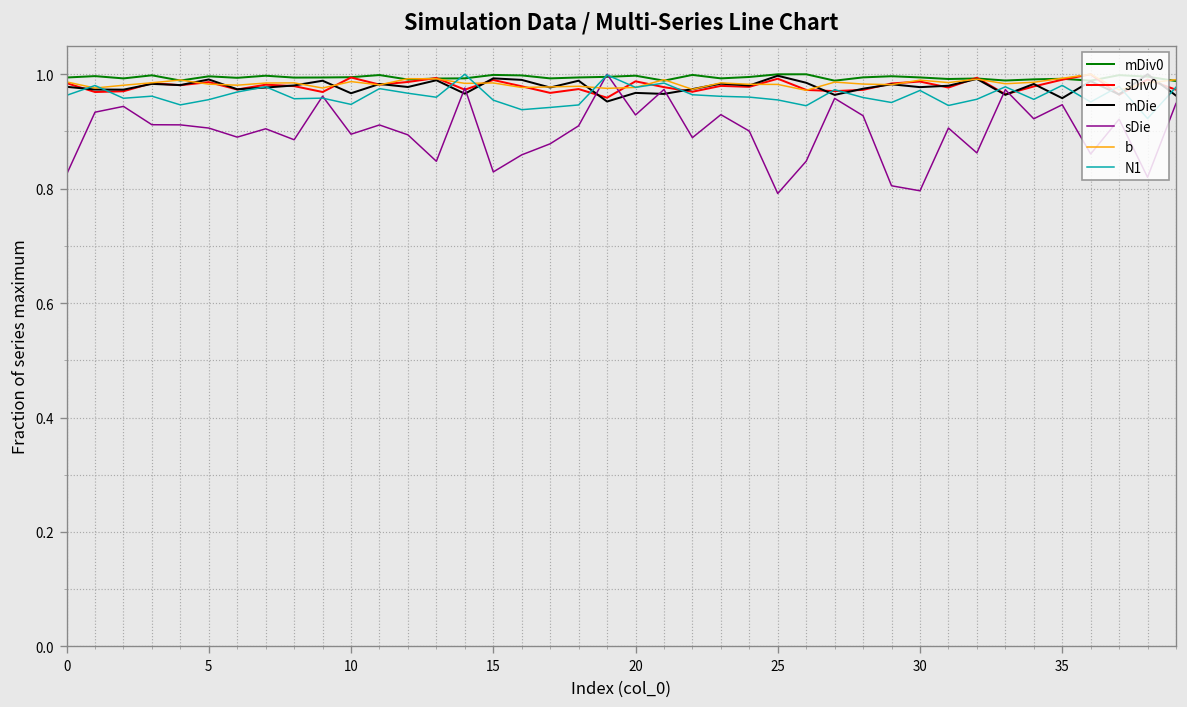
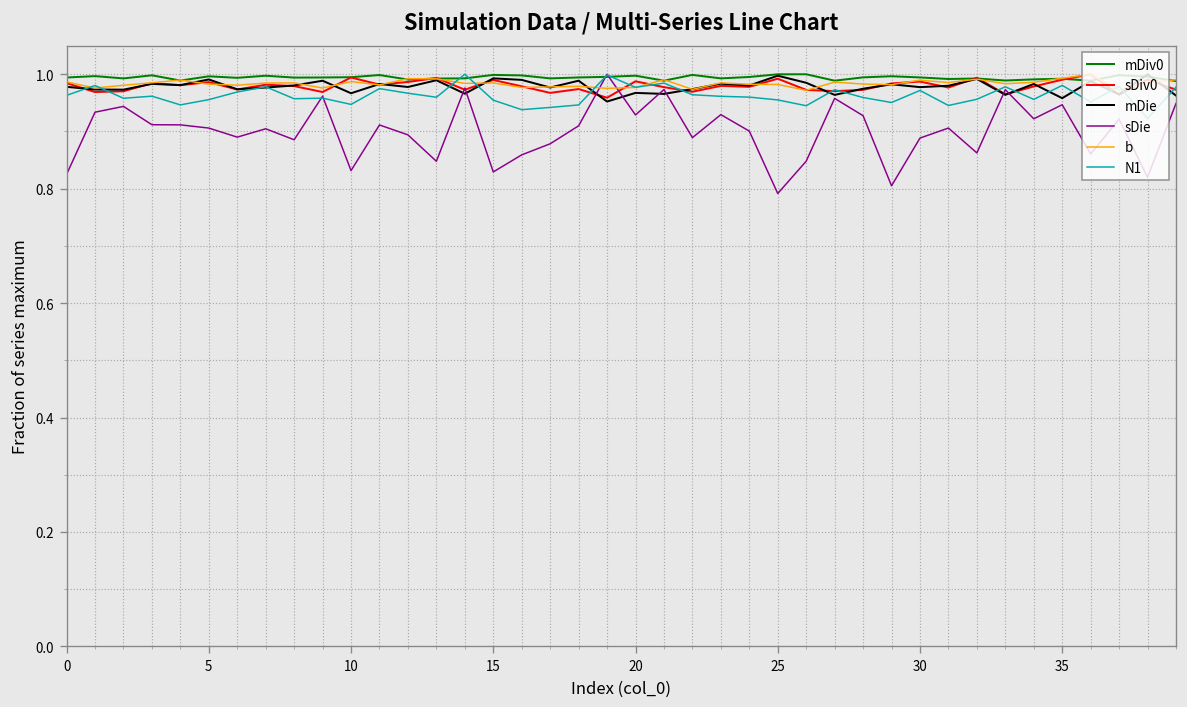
sDie, 10: 0.90 -> 0.83
sDie, 30: 0.80 -> 0.89
